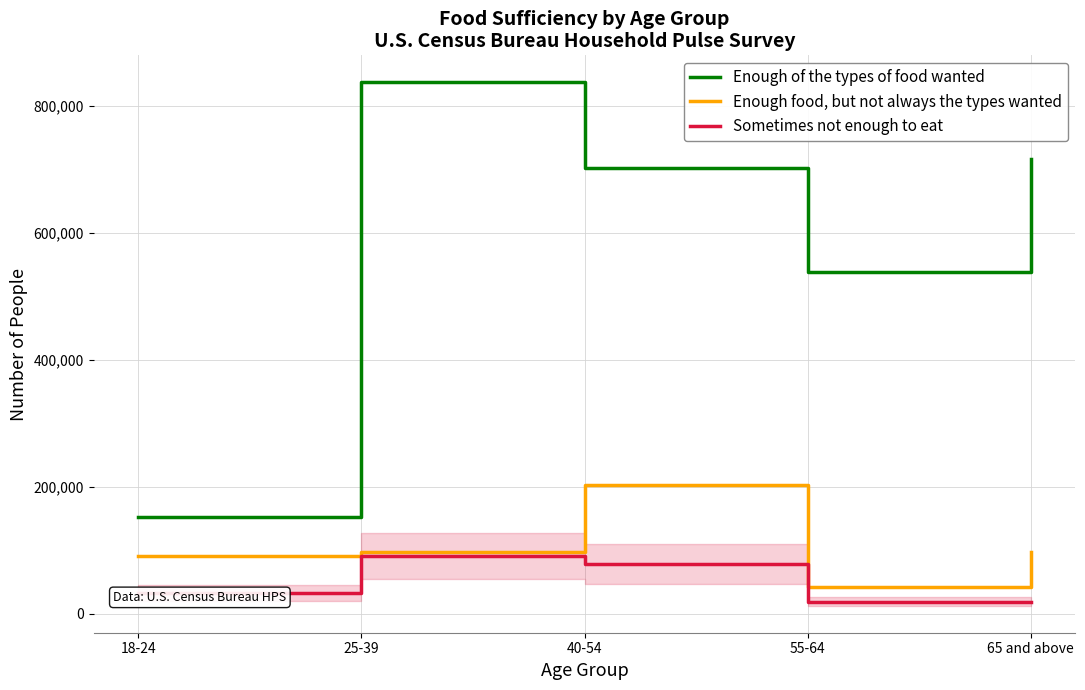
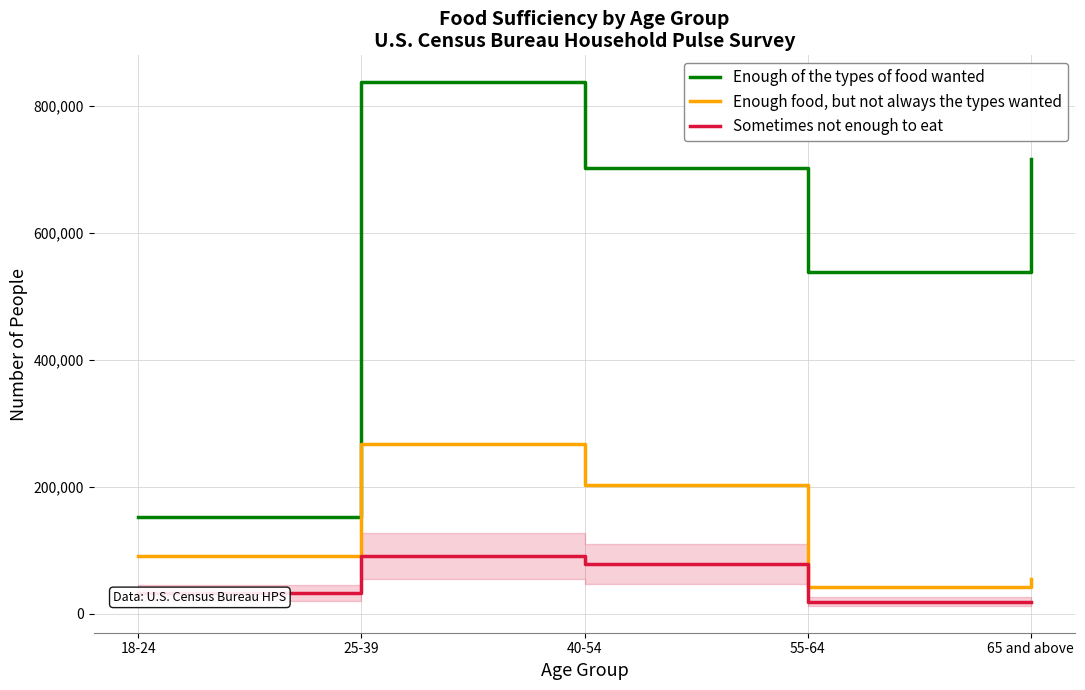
Enough food, but not always the types wanted, 25-39: 100,000 -> 270,000
Enough food, but not always the types wanted, 65 and above: 100,000 -> 50,000
